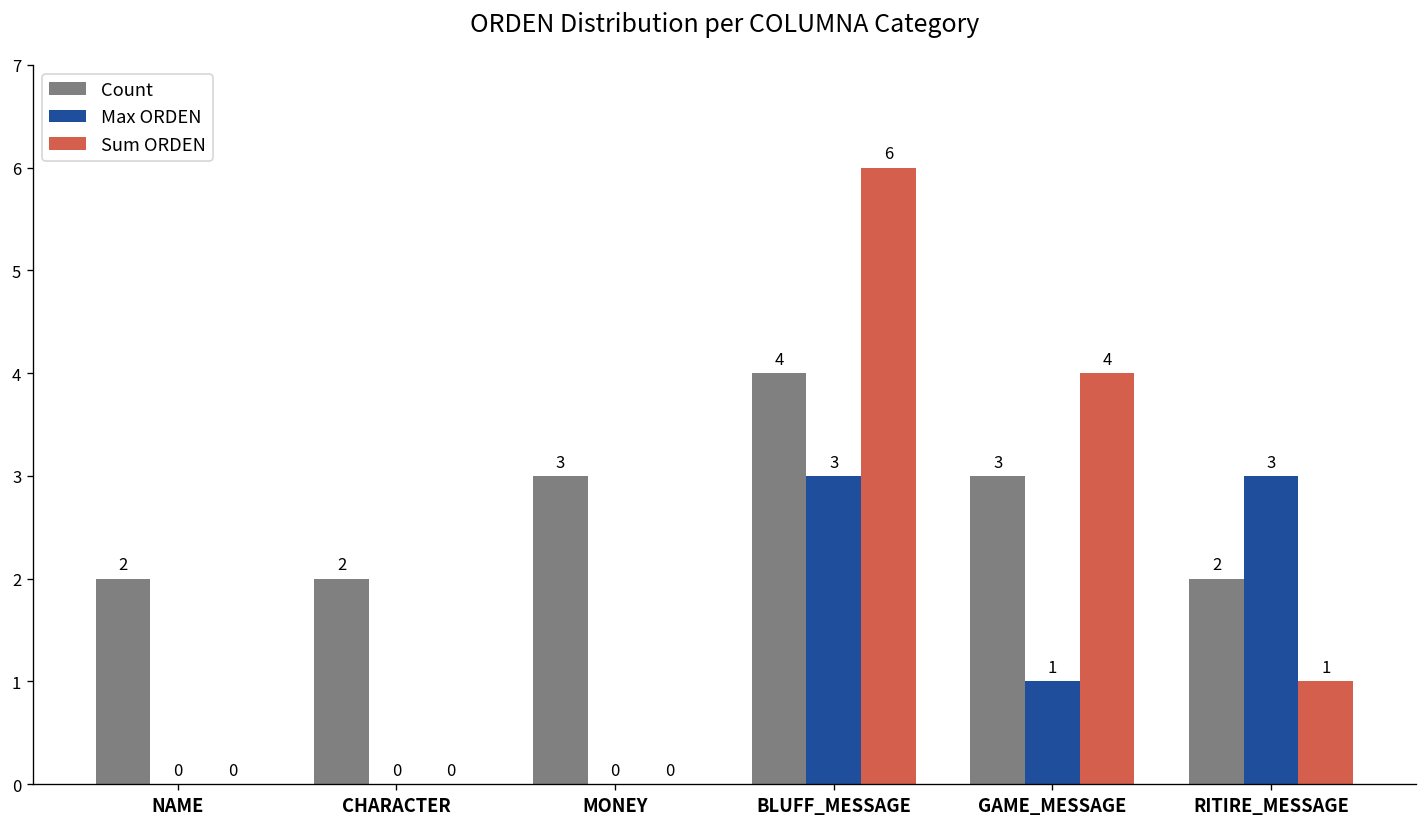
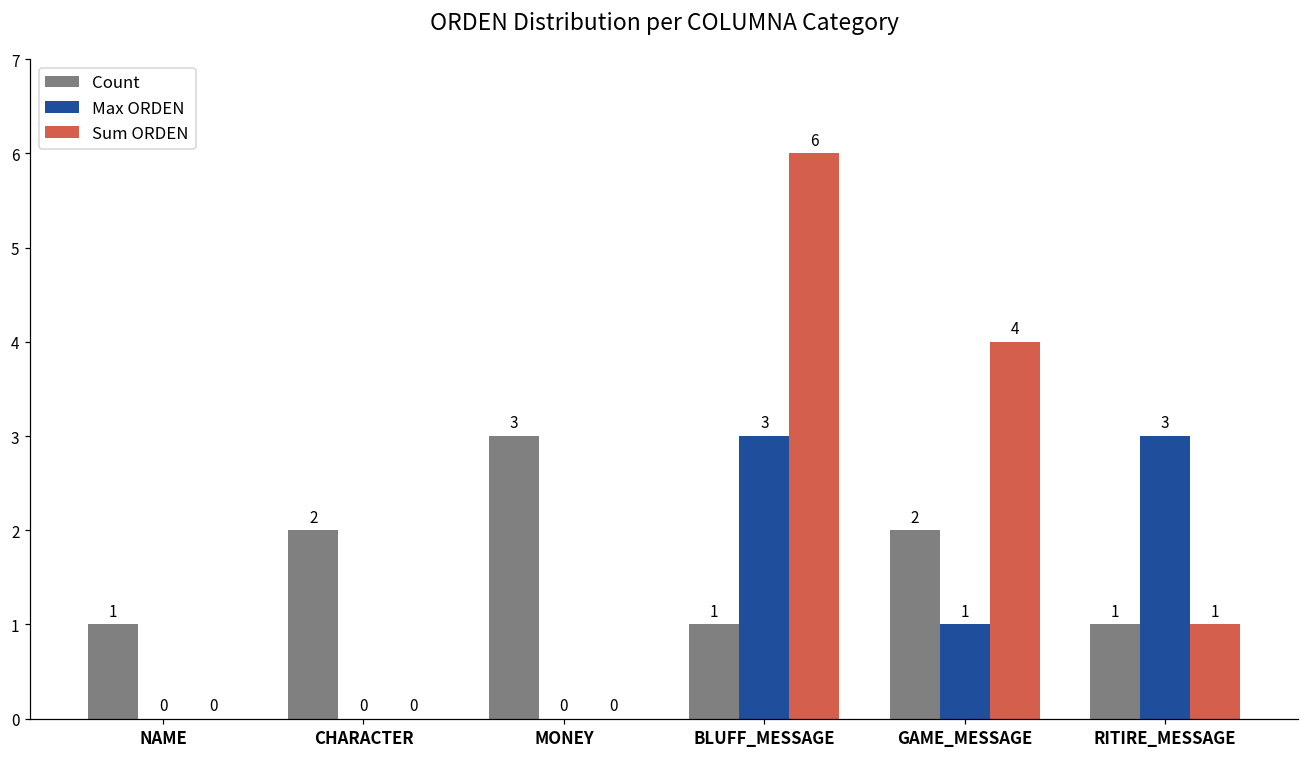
Count, NAME: 2 -> 1
Count, BLUFF_MESSAGE: 4 -> 1
Count, GAME_MESSAGE: 3 -> 2
Count, RITIRE_MESSAGE: 2 -> 1
